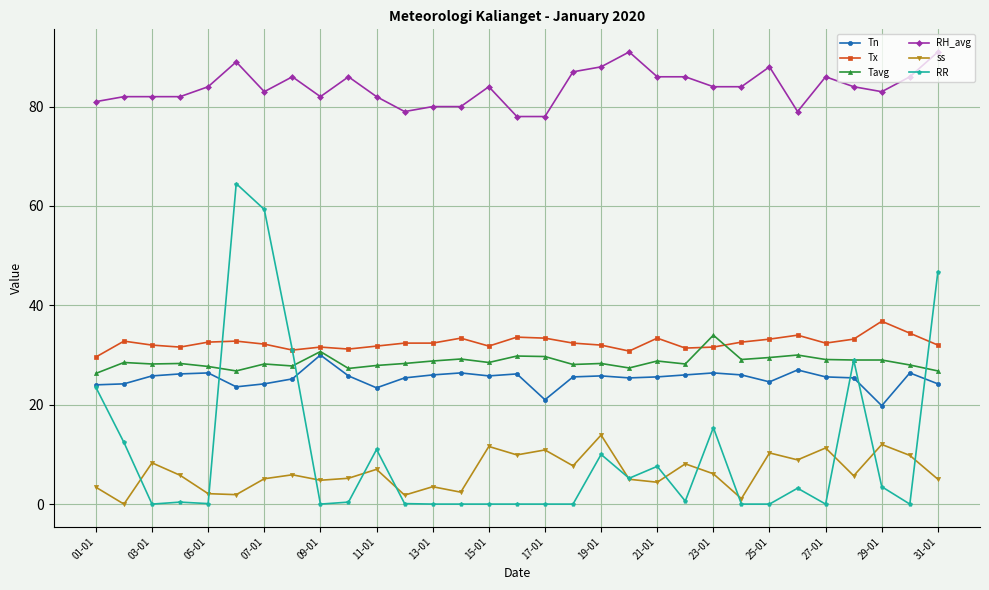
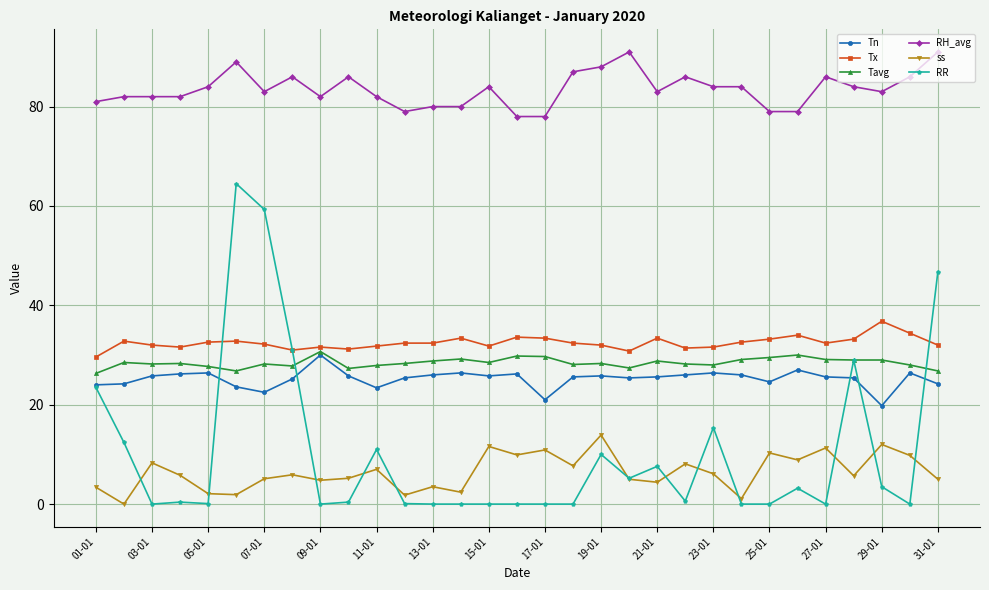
Tn, 07-01: 24 -> 23
RH_avg, 21-01: 86 -> 83
Tavg, 23-01: 34 -> 28
RH_avg, 25-01: 88 -> 79
